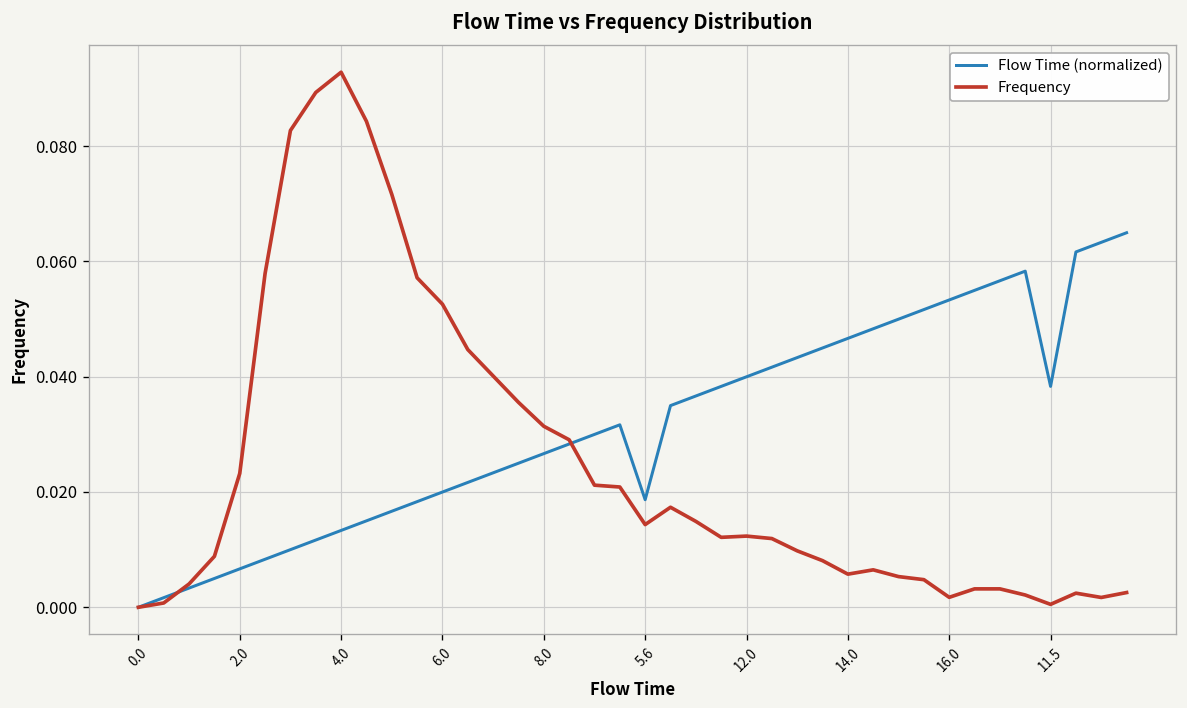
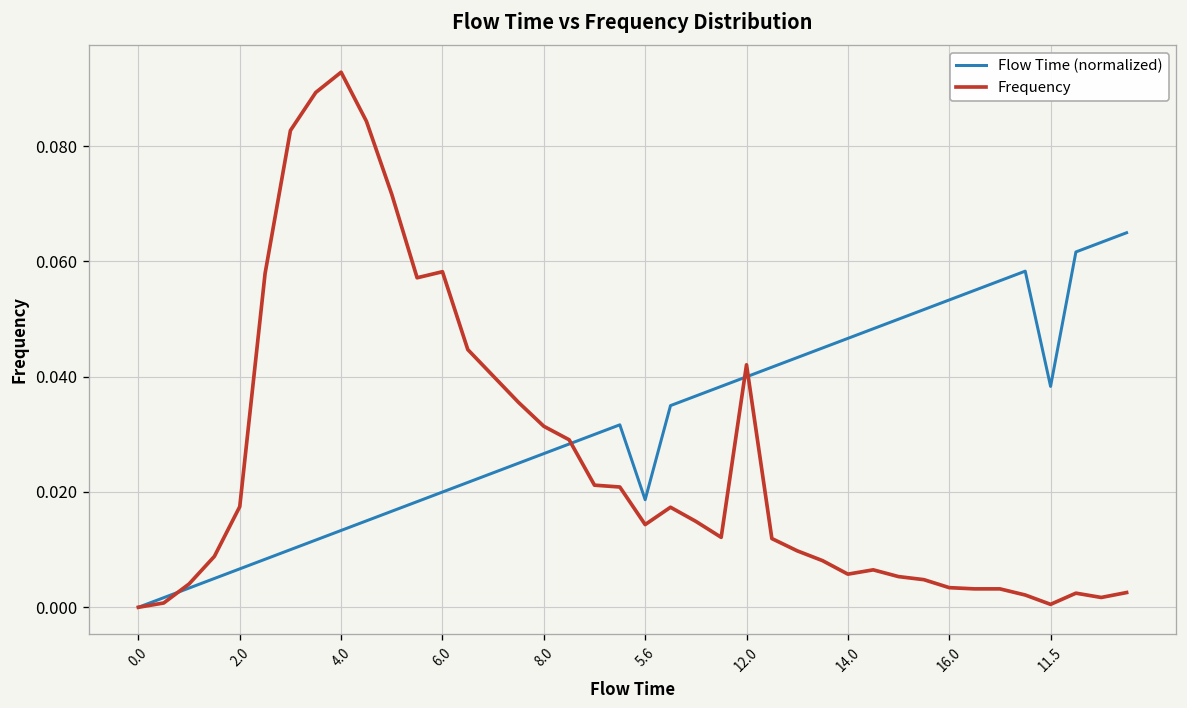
Frequency, 2.0: 0.023 -> 0.017
Frequency, 6.0: 0.053 -> 0.058
Frequency, 12.0: 0.012 -> 0.042
Frequency, 16.0: 0.002 -> 0.003
